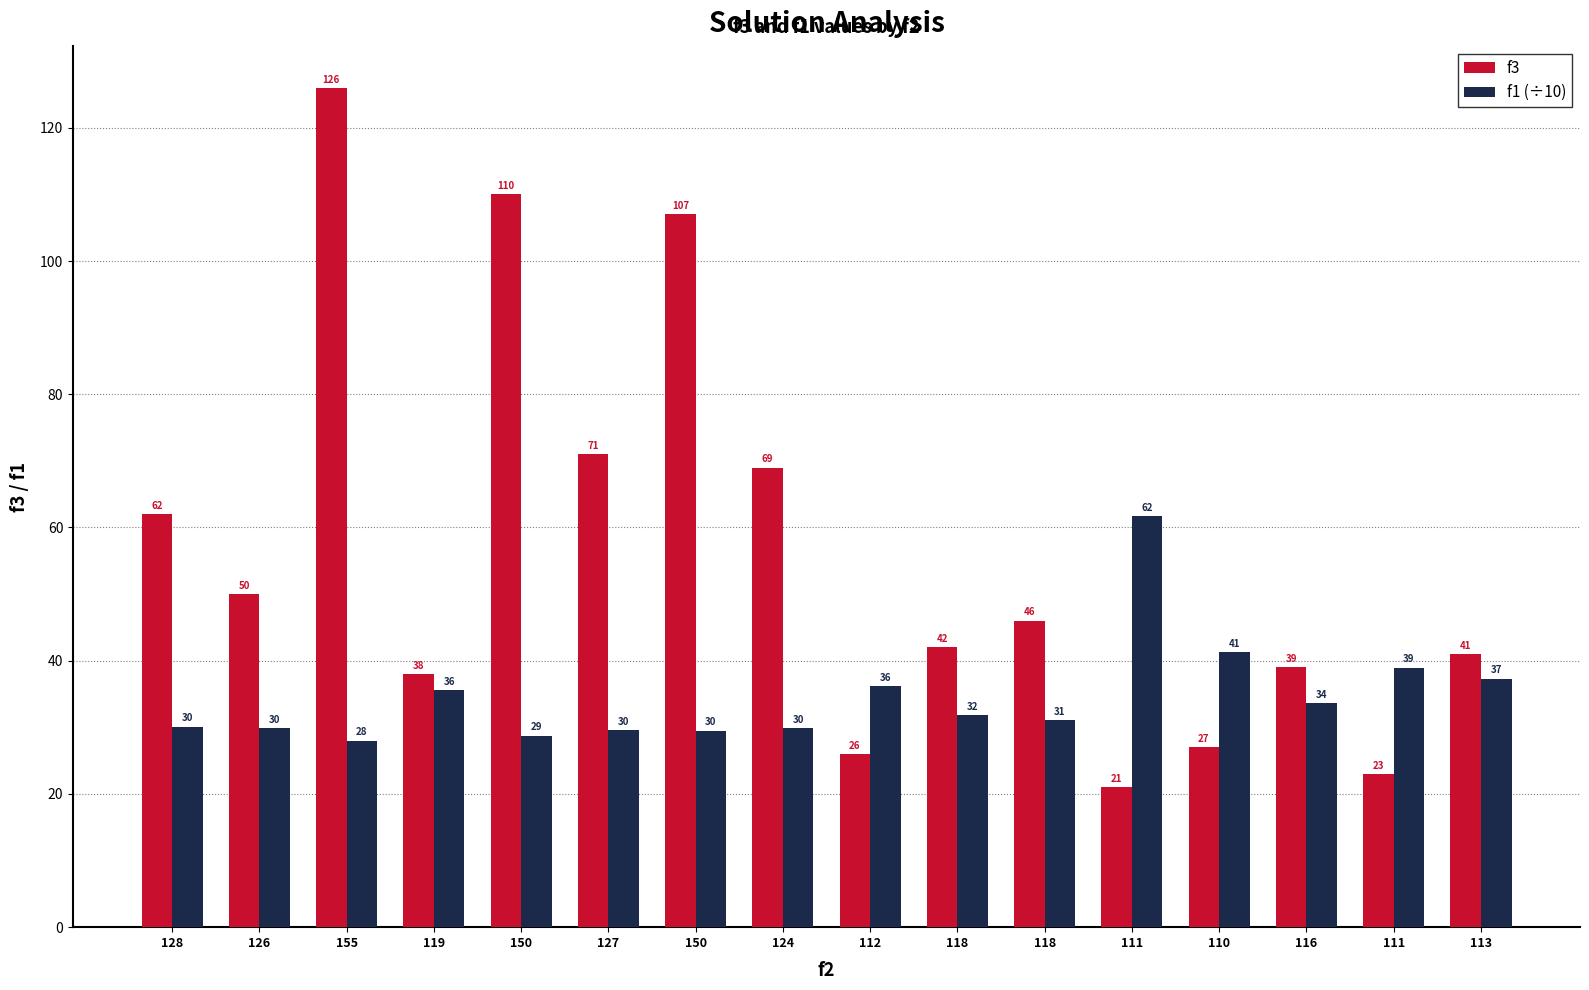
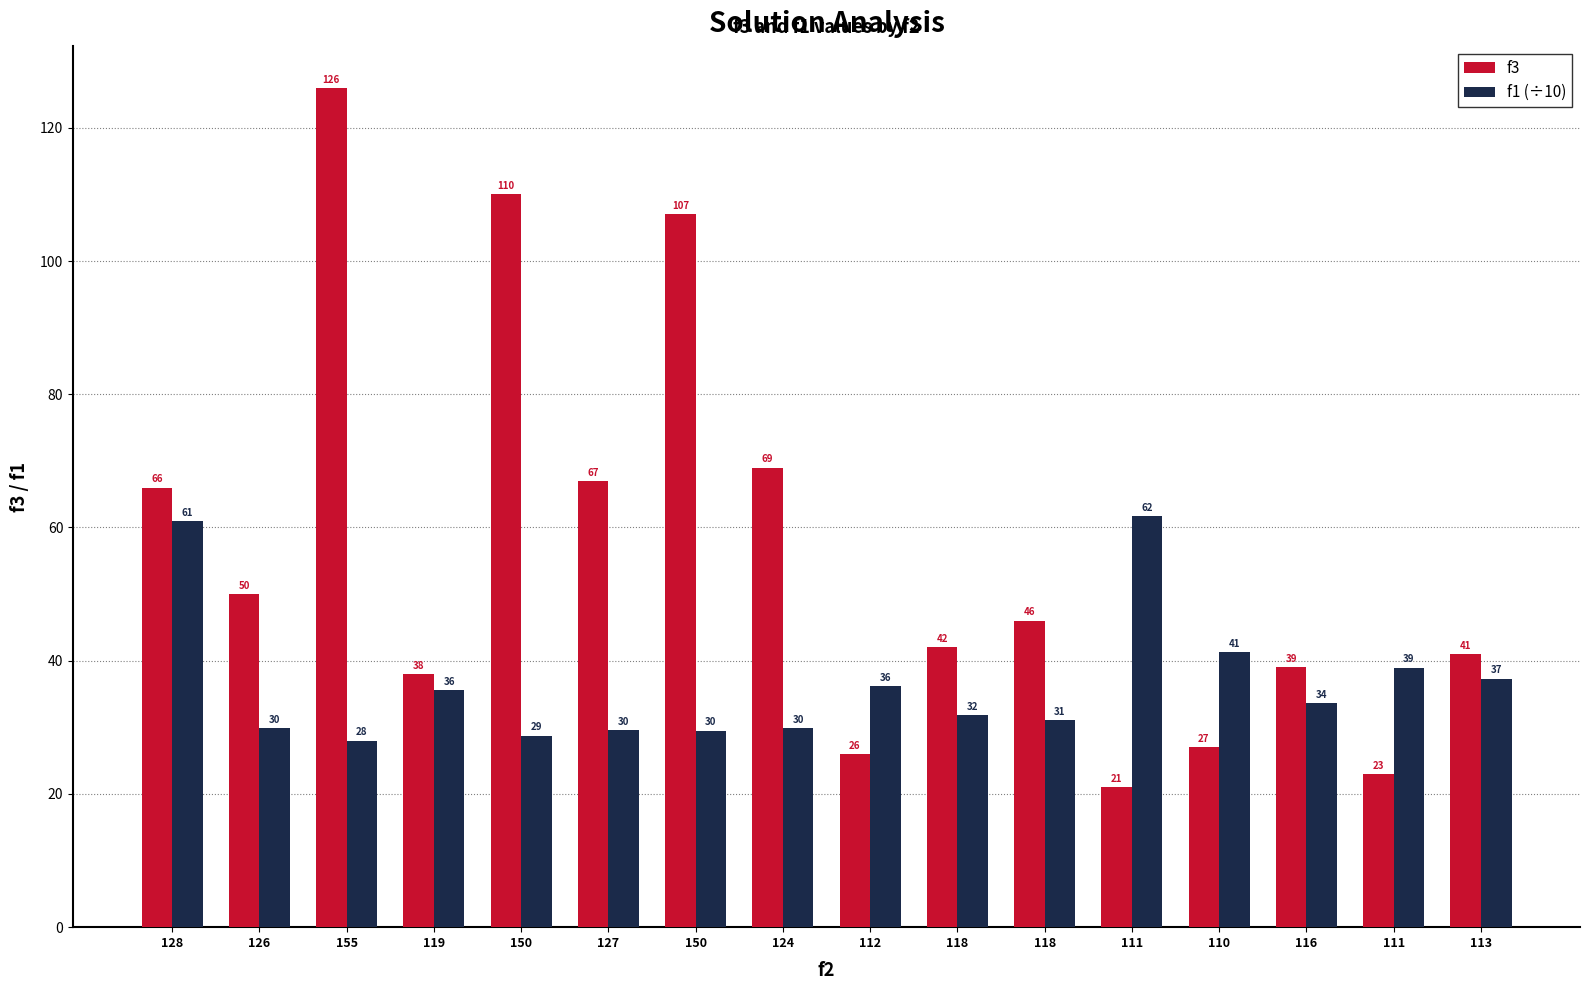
f3, 128: 62 -> 66
f1 (÷10), 128: 30 -> 61
f3, 127: 71 -> 67
